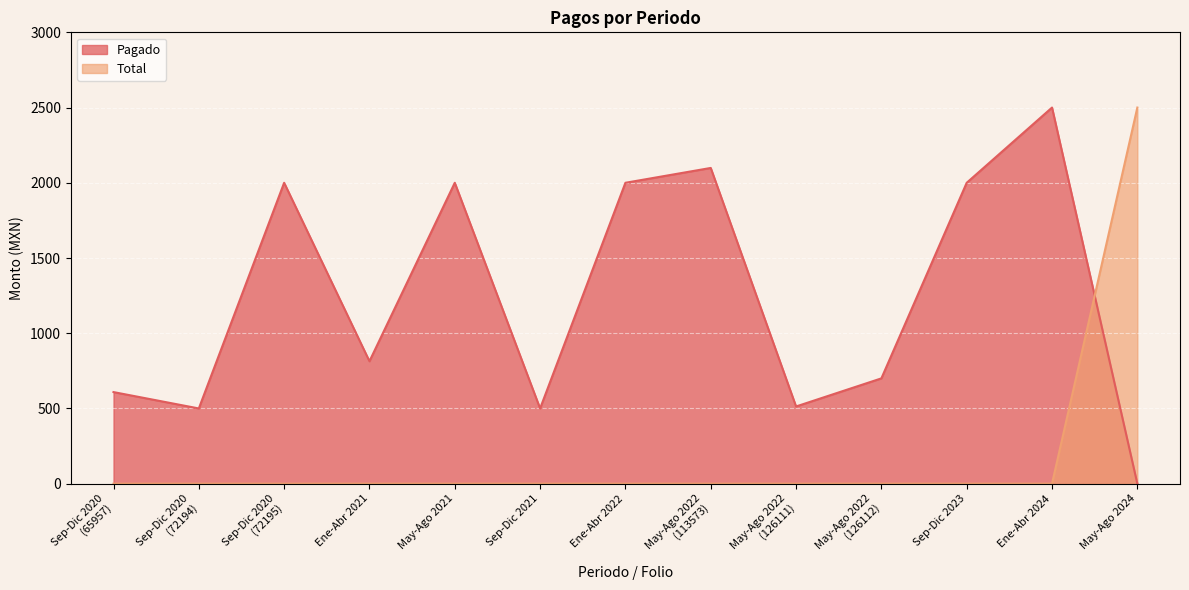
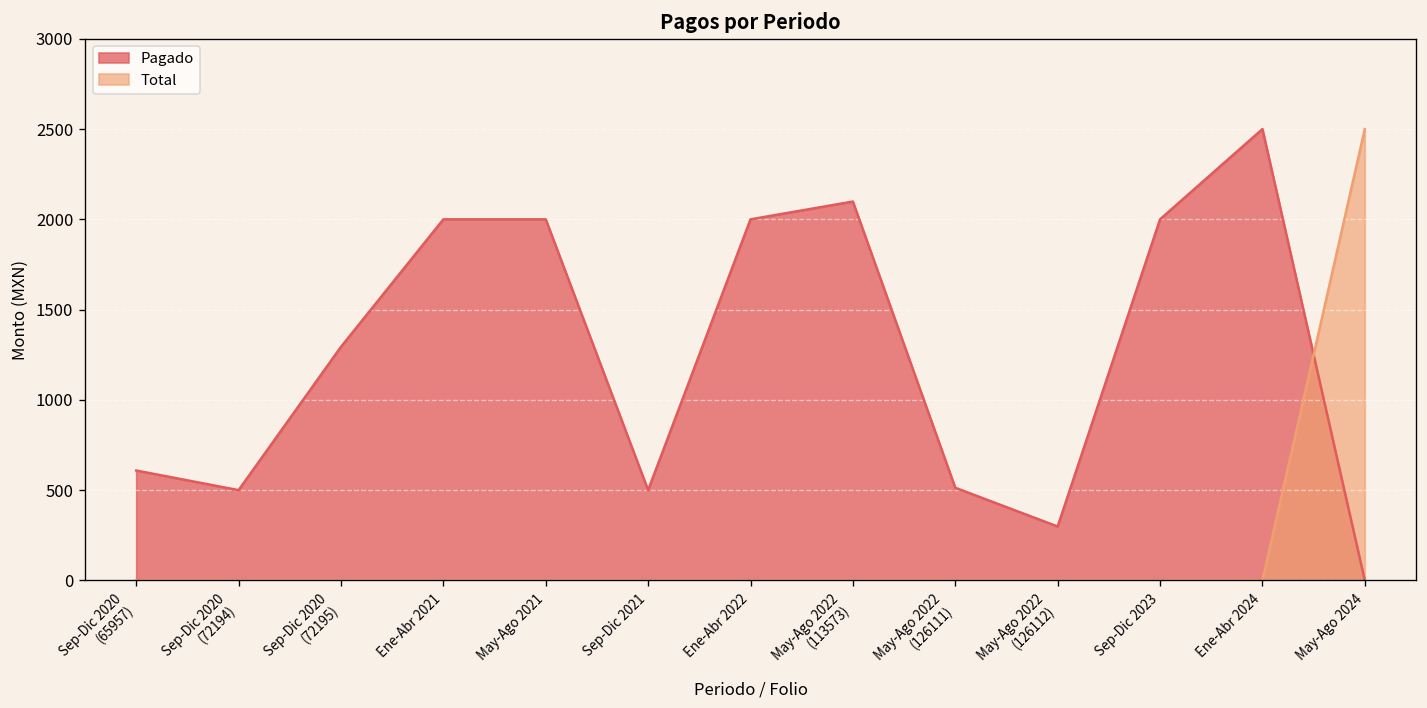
Pagado, Sep-Dic 2020 (72195): 2000 -> 1290
Pagado, Ene-Abr 2021: 810 -> 2000
Pagado, May-Ago 2022 (126112): 700 -> 300
